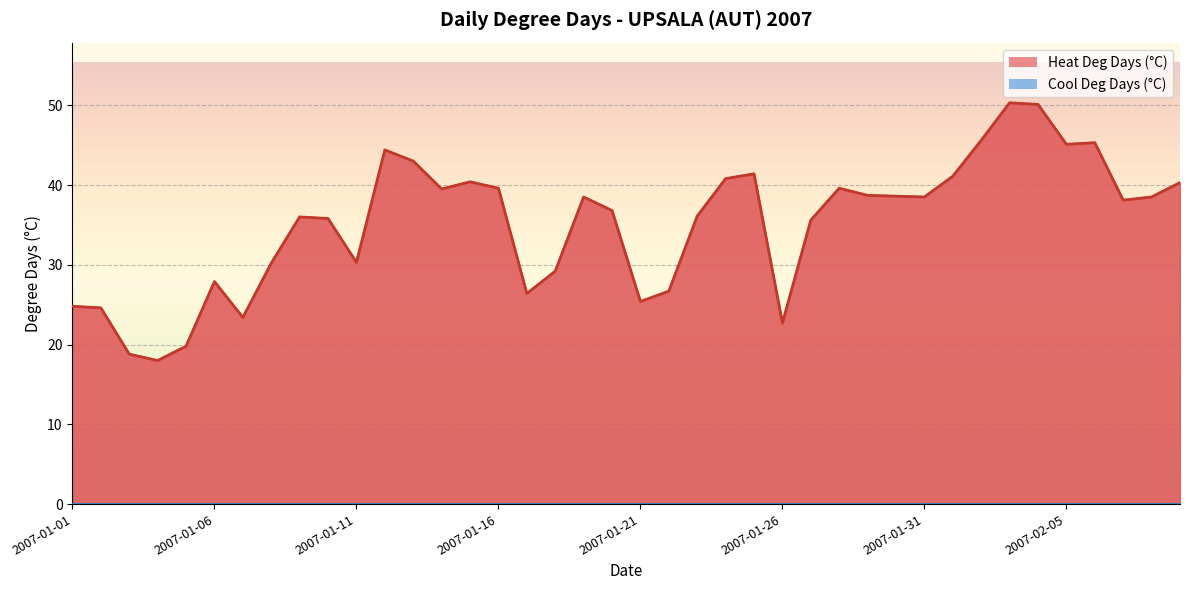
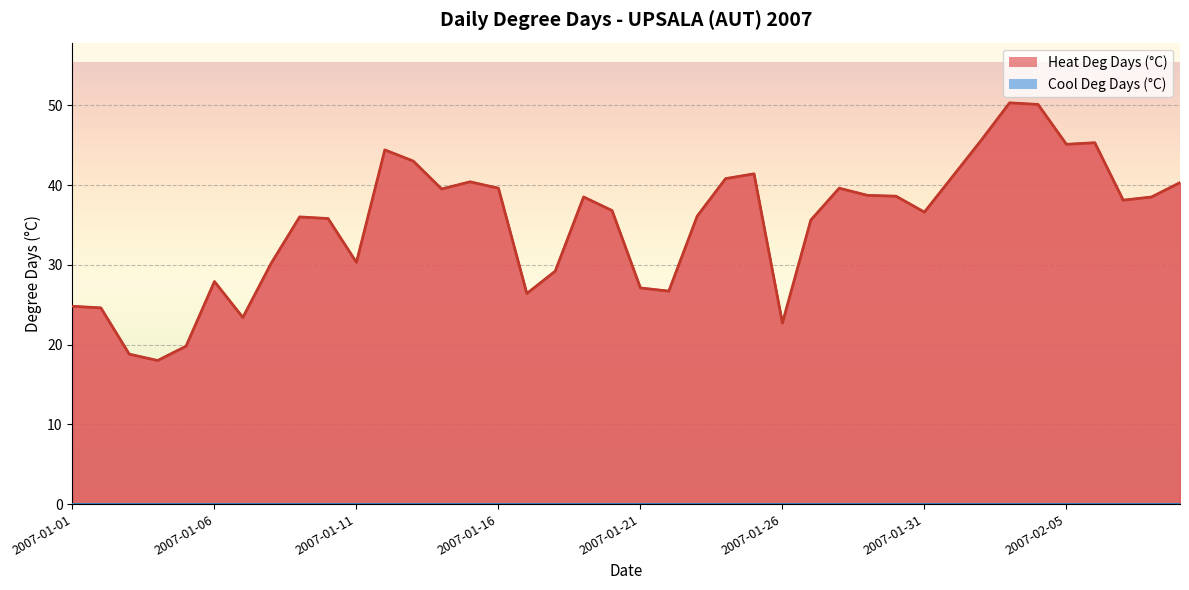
Heat Deg Days (°C), 2007-01-21: 25 -> 27
Heat Deg Days (°C), 2007-01-31: 39 -> 37
